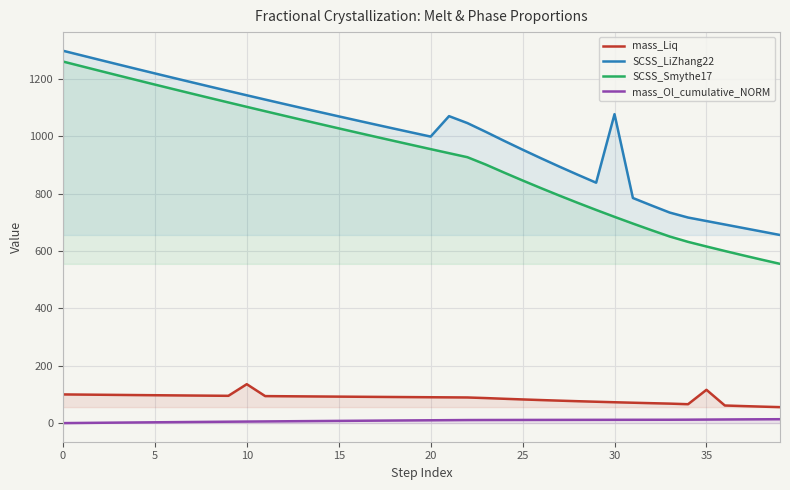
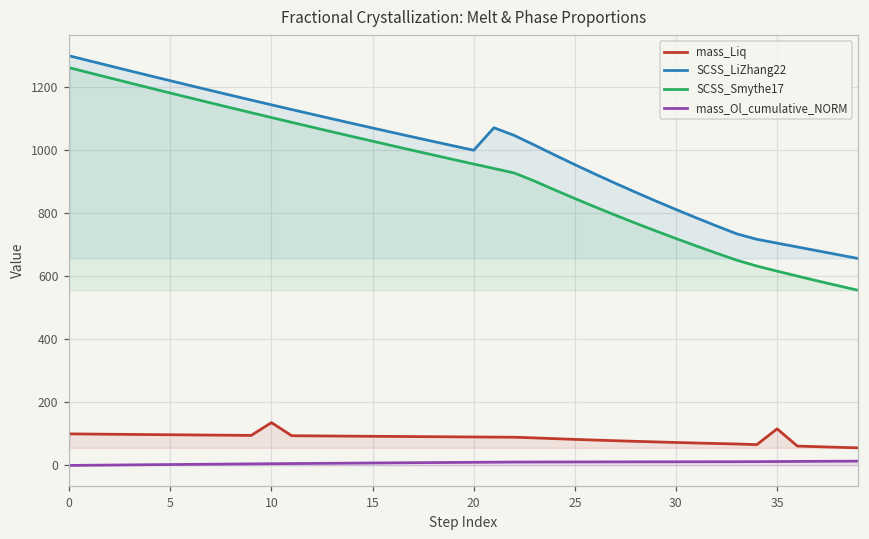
SCSS_LiZhang22, 30: 1080 -> 810
